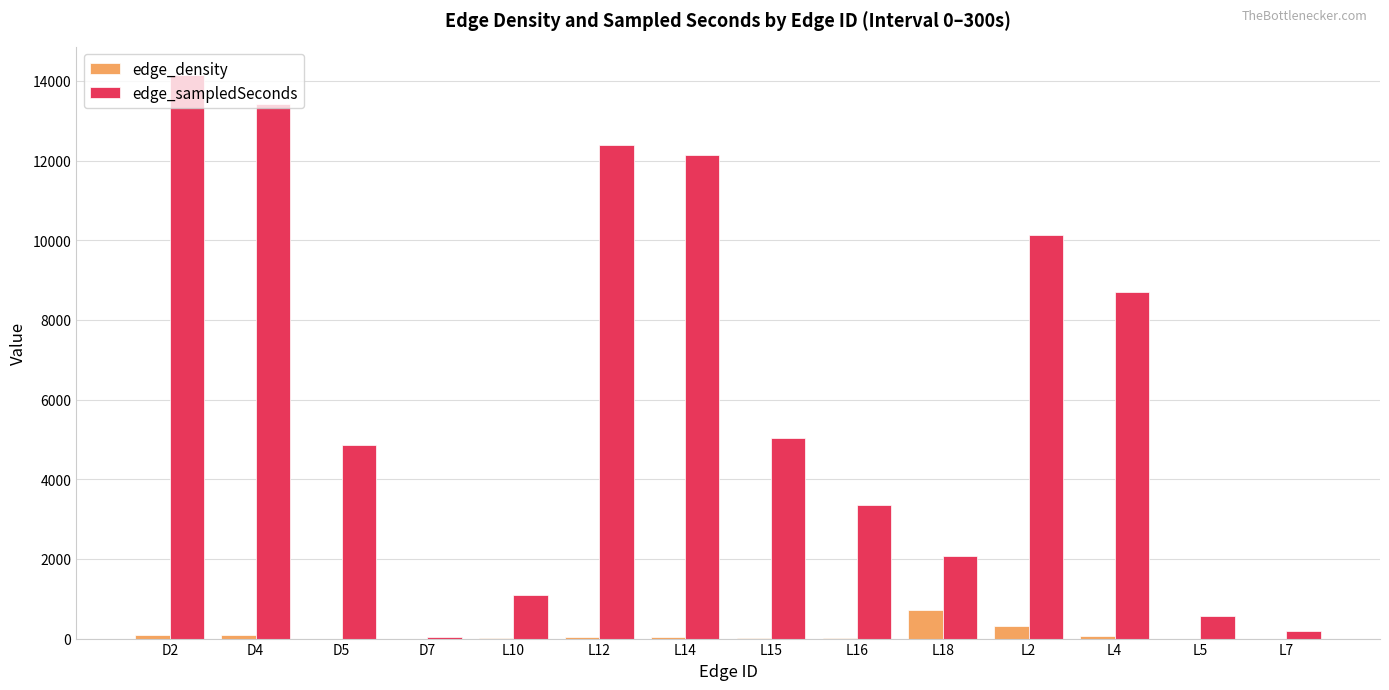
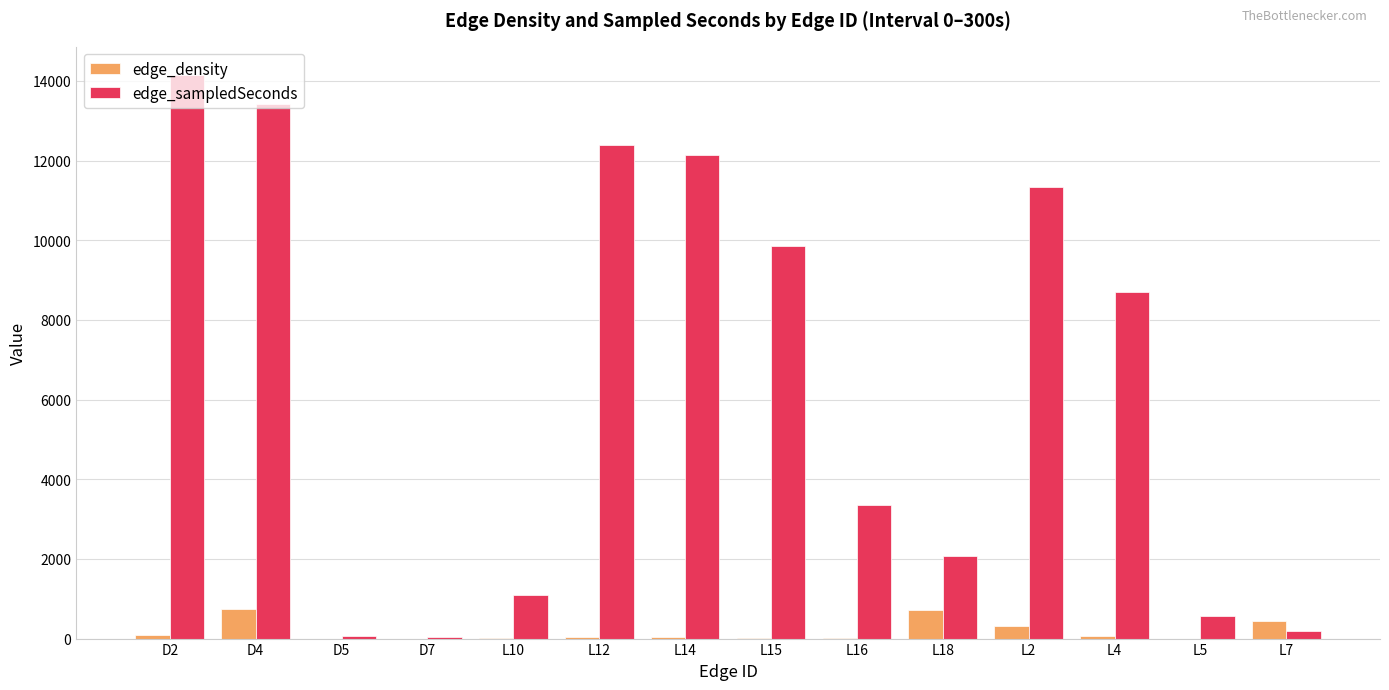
edge_density, D4: 100 -> 800
edge_sampledSeconds, D5: 4900 -> 100
edge_sampledSeconds, L15: 5000 -> 9800
edge_sampledSeconds, L2: 10100 -> 11300
edge_density, L7: 0 -> 400
